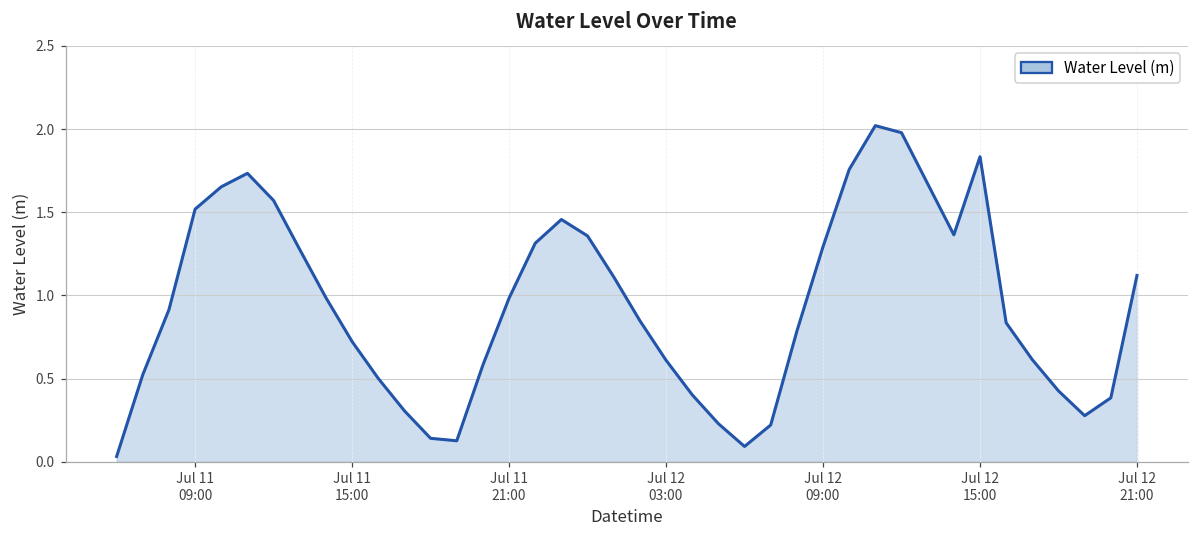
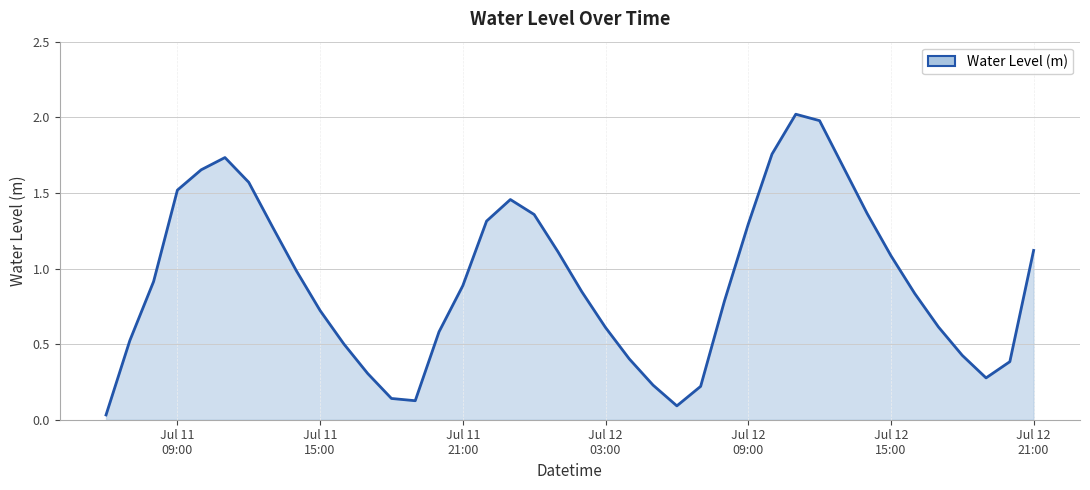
Jul 11 21:00: 0.98 -> 0.89
Jul 12 15:00: 1.83 -> 1.08
